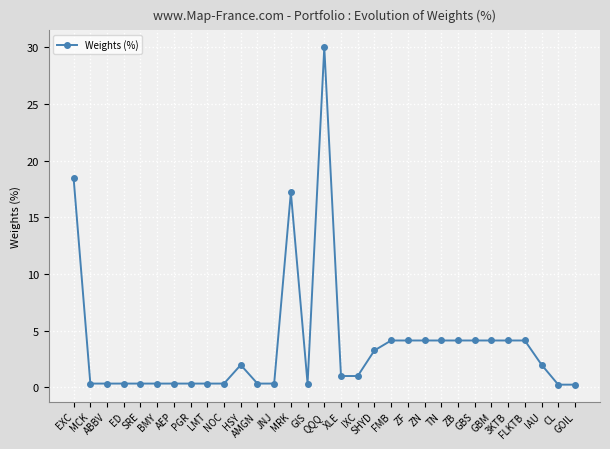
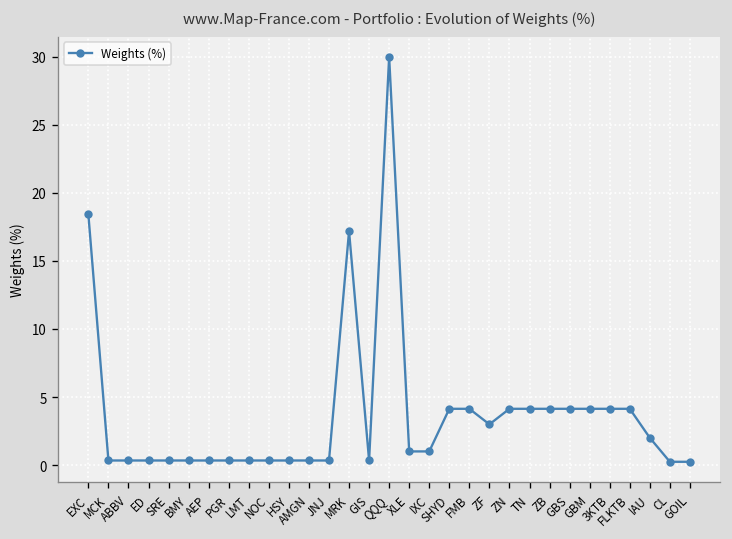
HSY: 2.0 -> 0.3
SHYD: 3.3 -> 4.1
ZF: 4.1 -> 3.0
